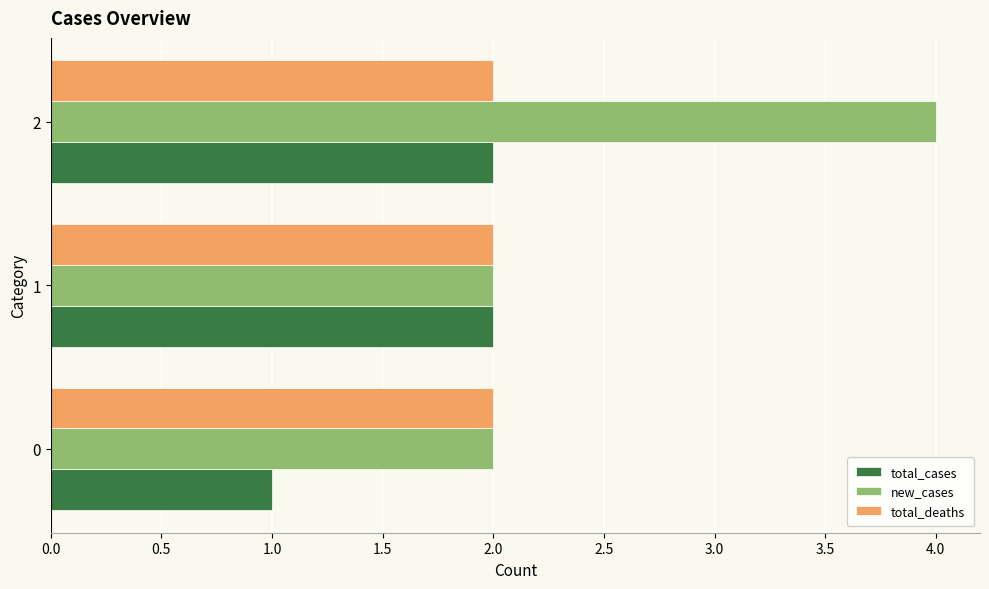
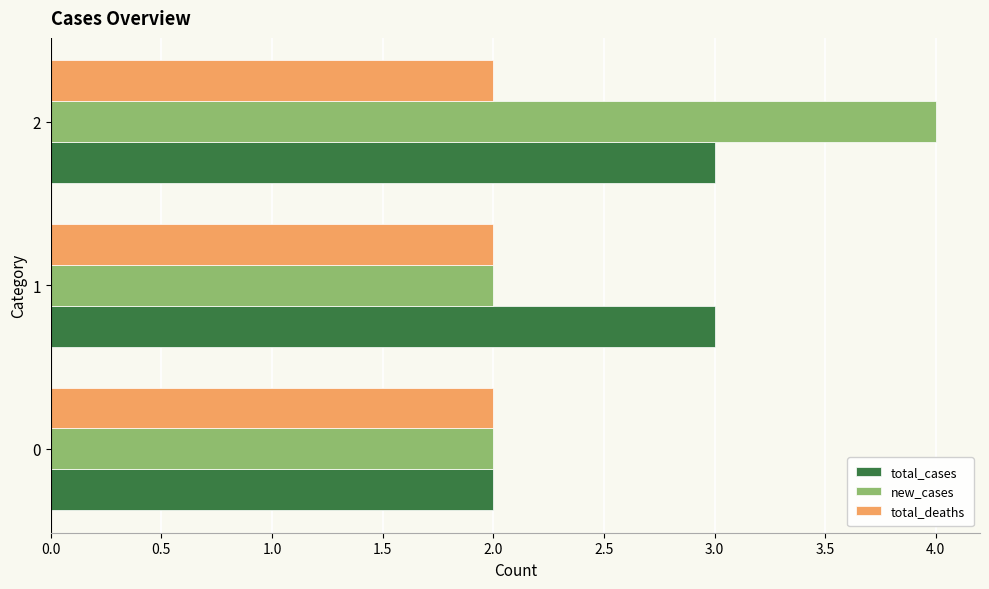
total_cases, 2: 2 -> 3
total_cases, 1: 2 -> 3
total_cases, 0: 1 -> 2
